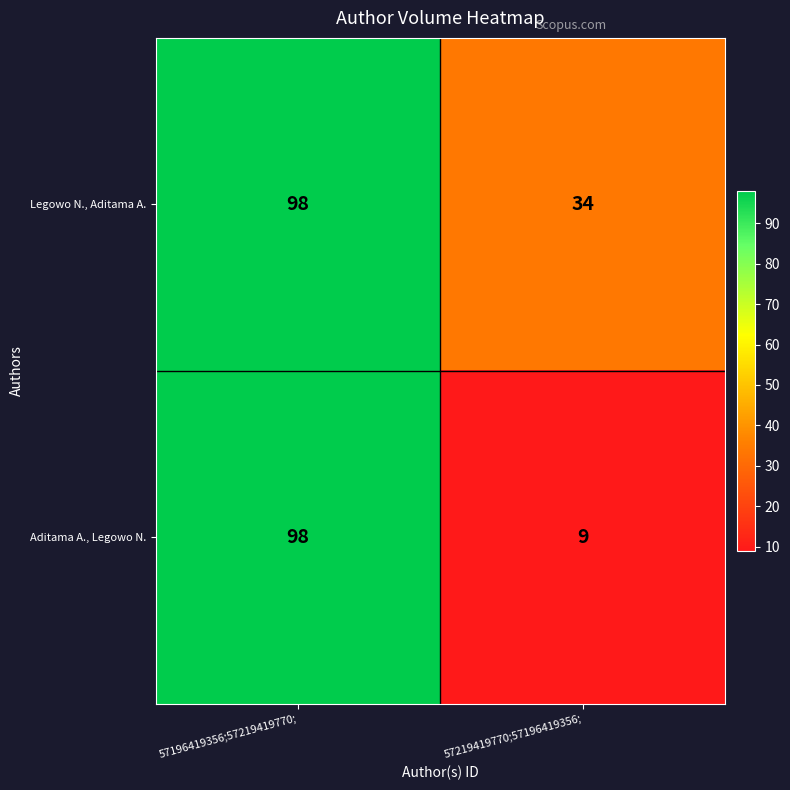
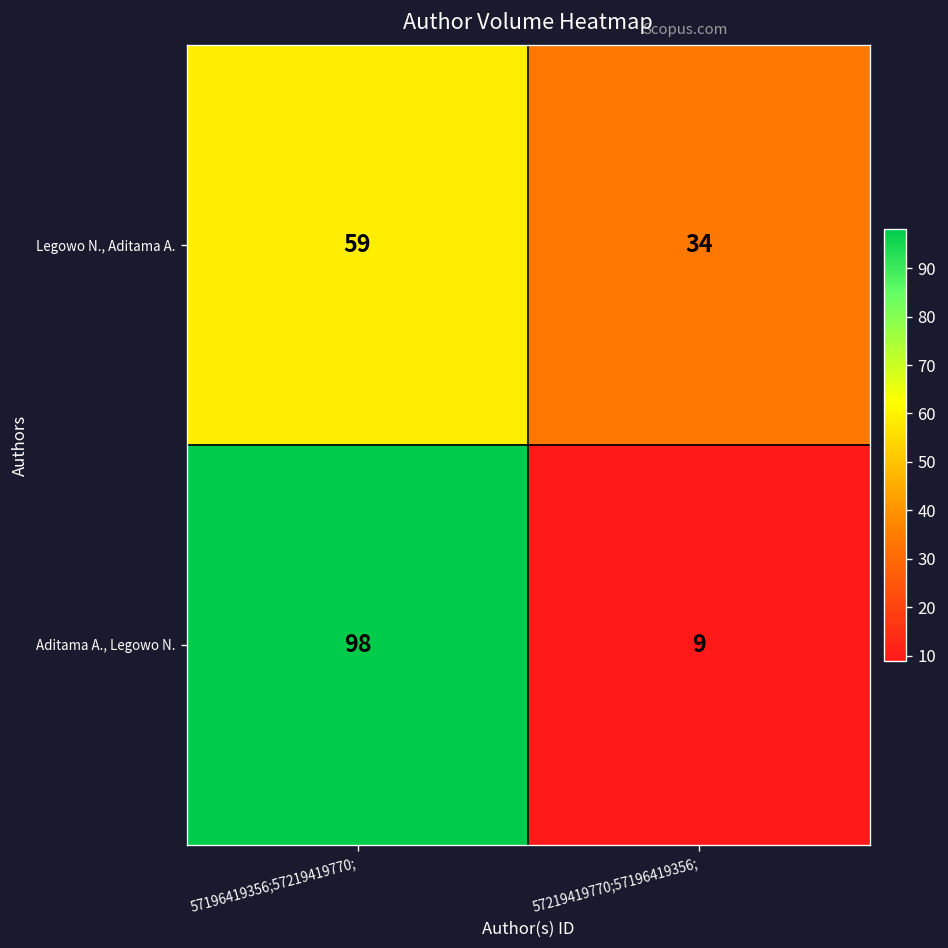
Legowo N., Aditama A., 57196419356;57219419770;: 98 -> 59
